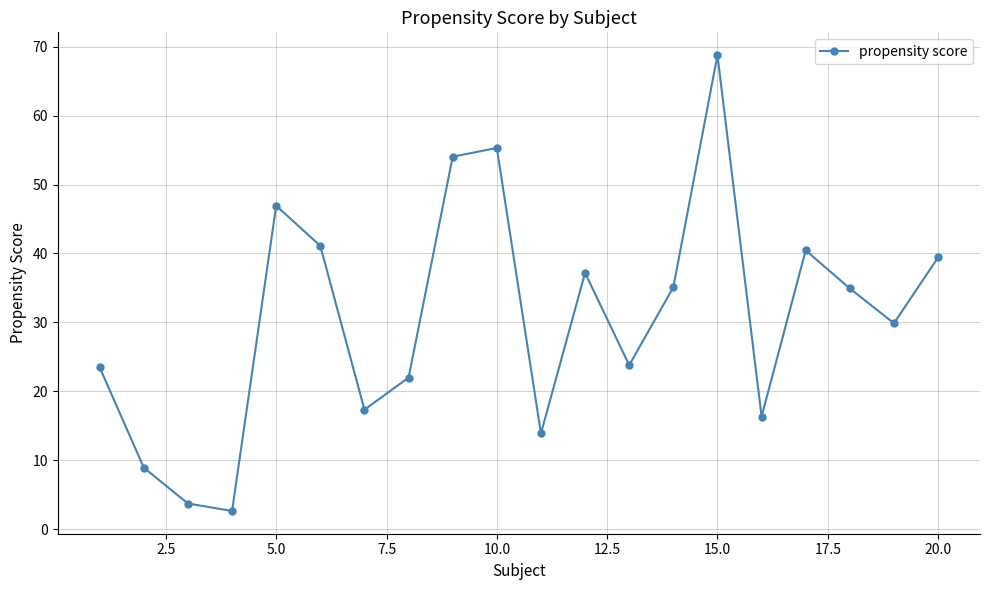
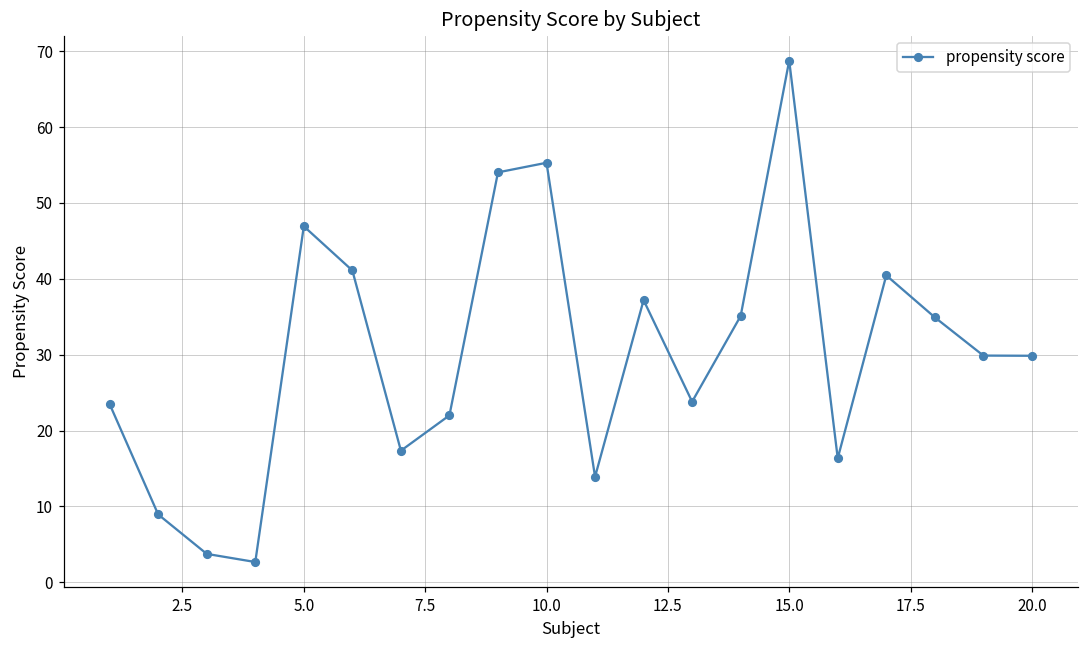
20.0: 39 -> 30
